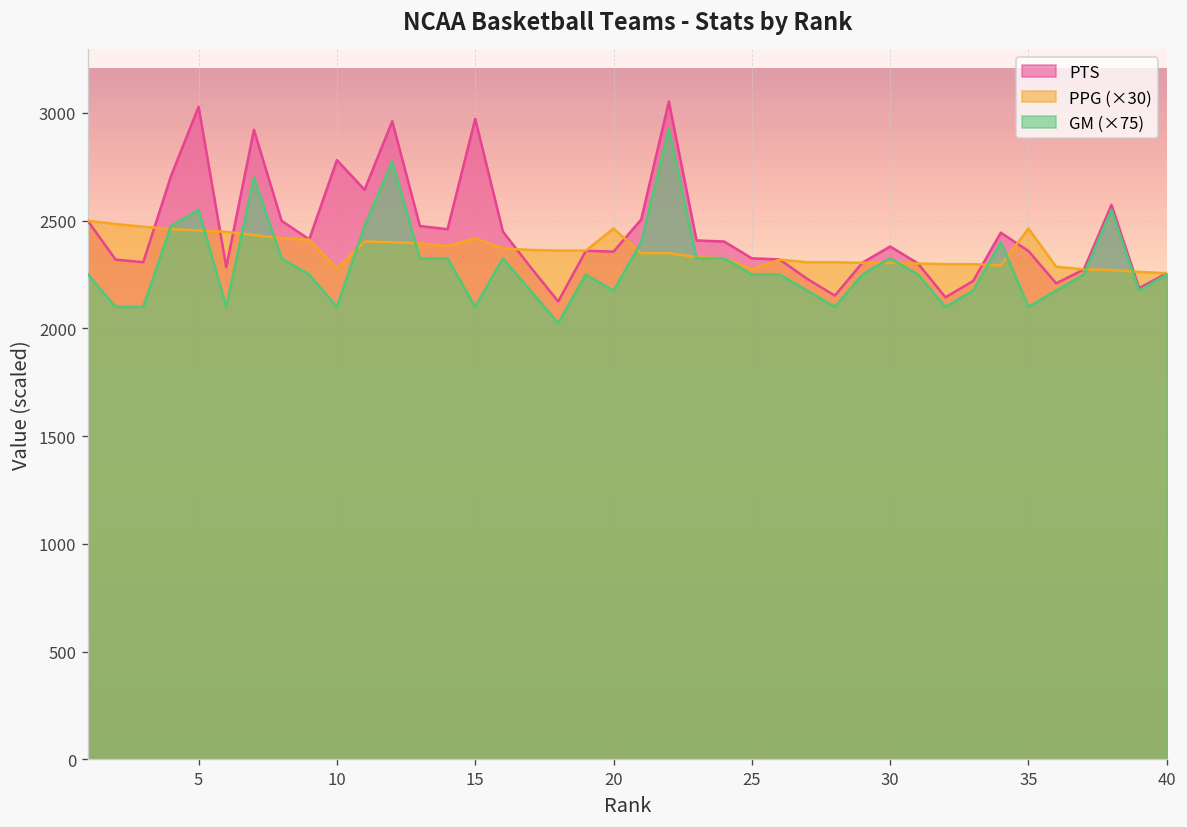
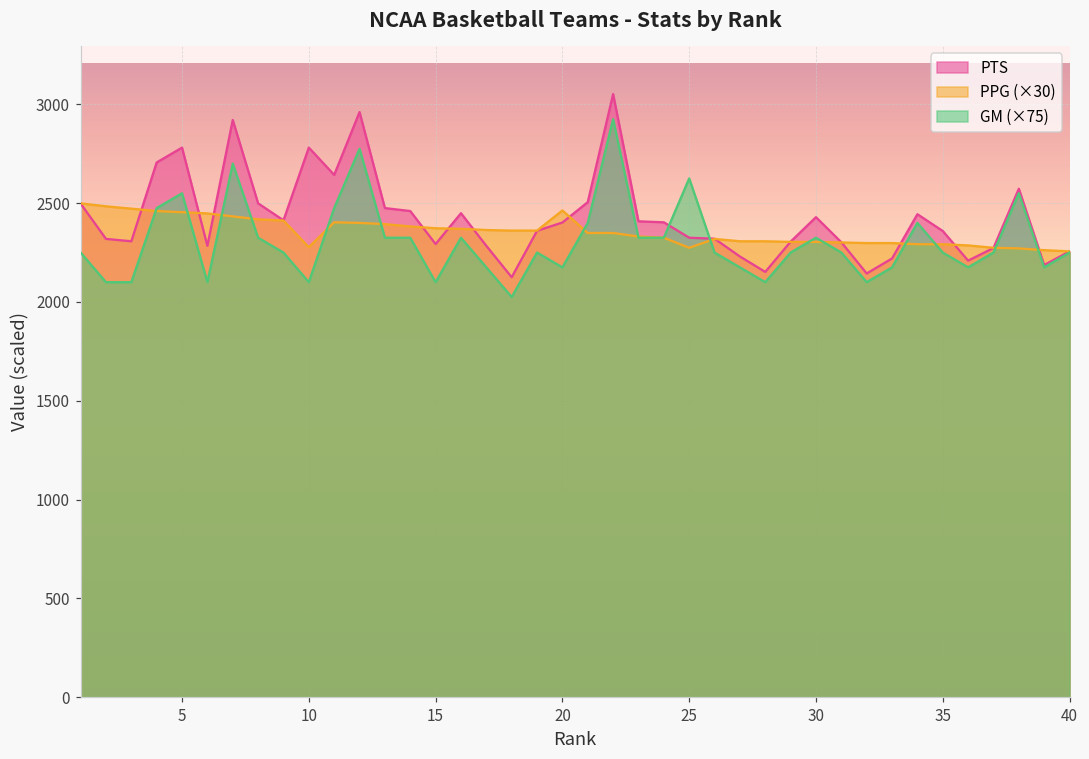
PTS, 5: 3030 -> 2780
PTS, 15: 2970 -> 2290
PPG (×30), 15: 2420 -> 2370
PTS, 20: 2360 -> 2400
GM (×75), 25: 2250 -> 2630
PTS, 30: 2380 -> 2430
PPG (×30), 35: 2460 -> 2290
GM (×75), 35: 2100 -> 2250
